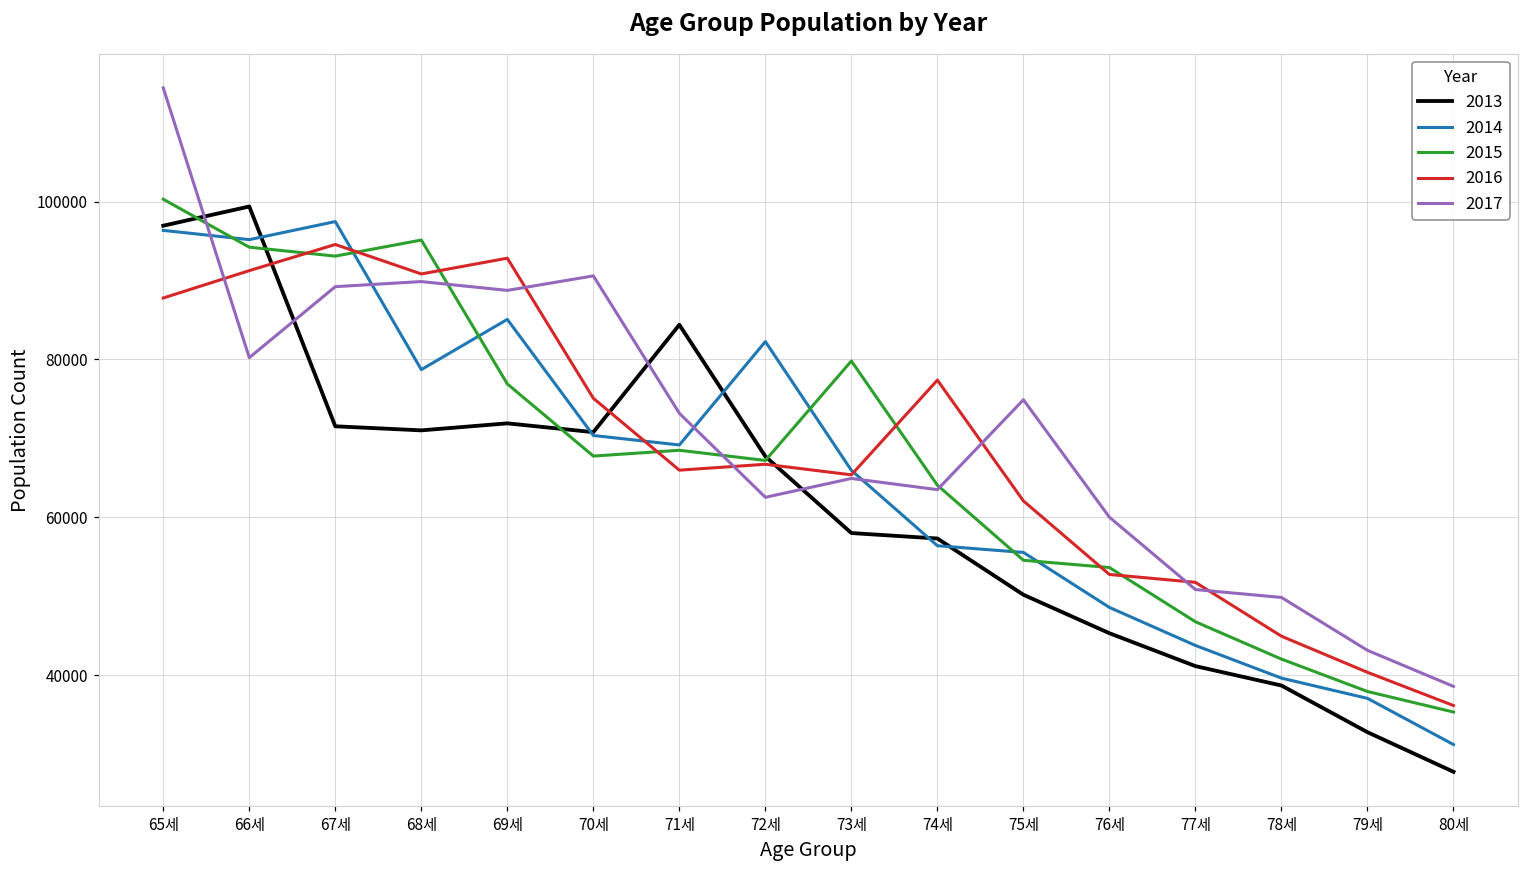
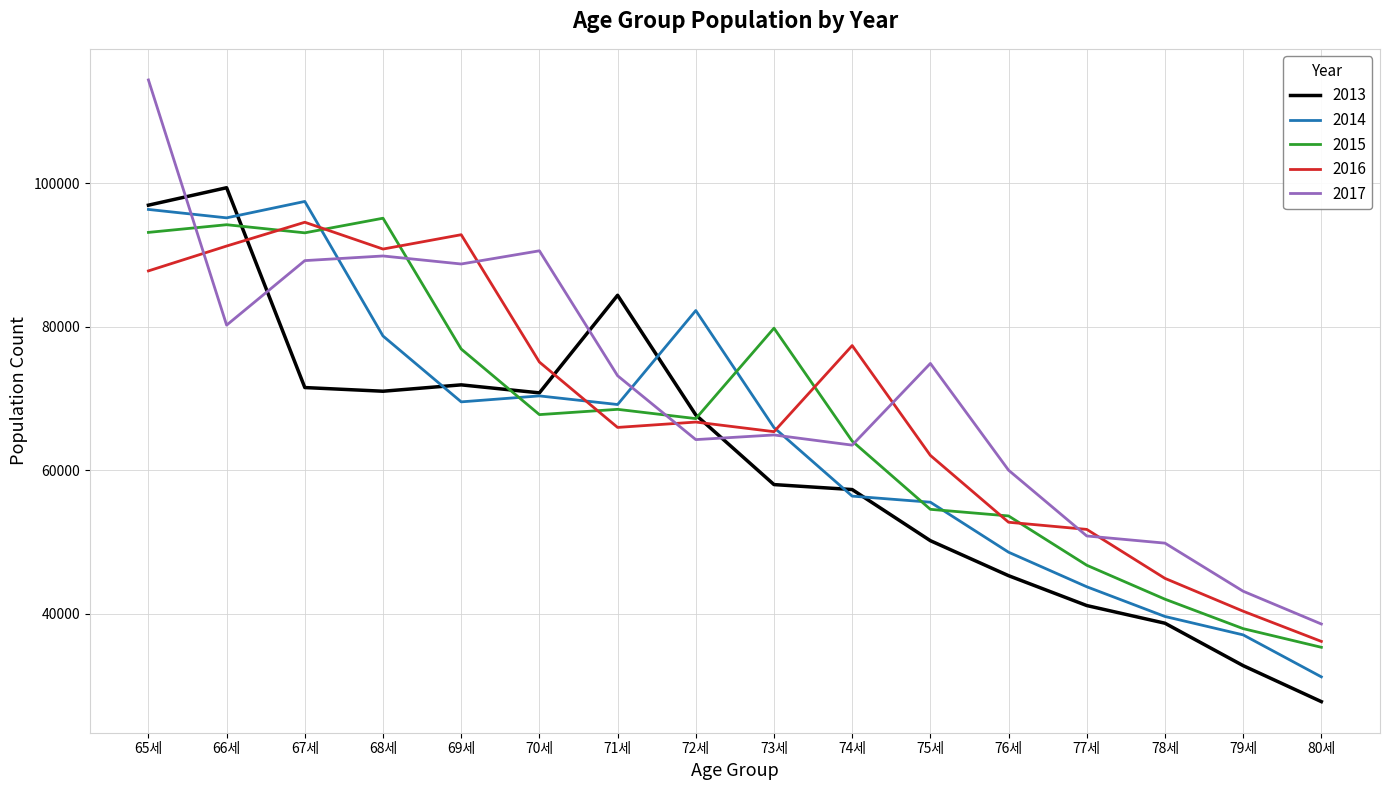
2015, 65세: 100000 -> 93000
2014, 69세: 85000 -> 70000
2017, 72세: 63000 -> 64000
